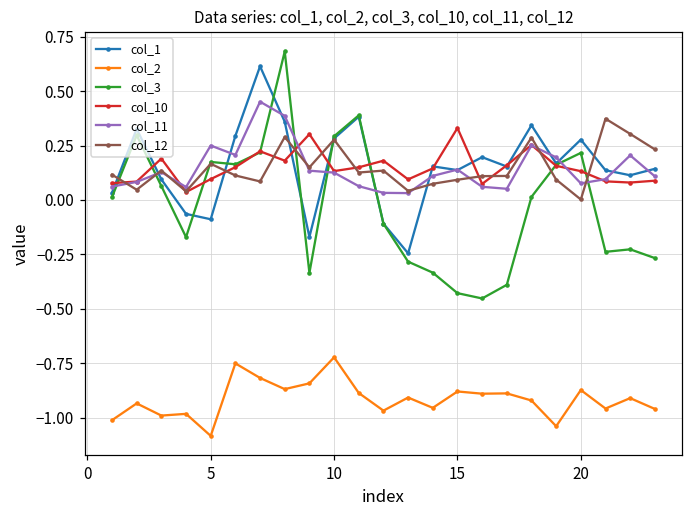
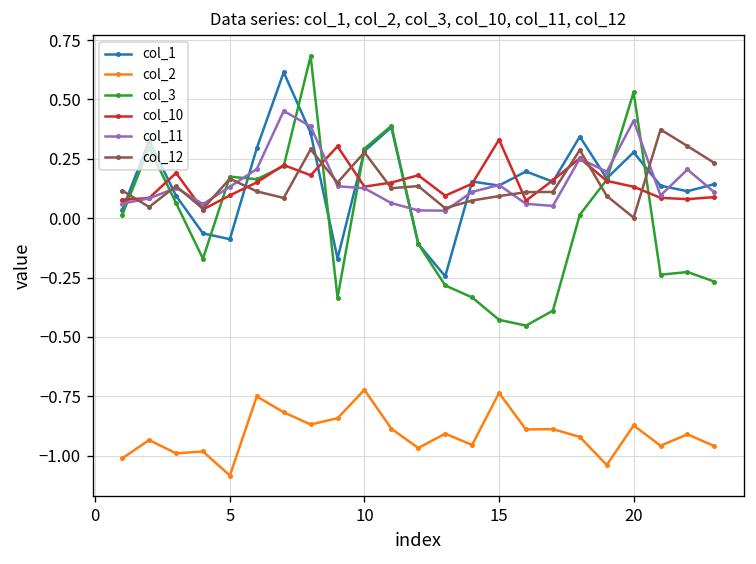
col_11, 5: 0.25 -> 0.13
col_2, 15: -0.88 -> -0.74
col_3, 20: 0.22 -> 0.53
col_11, 20: 0.08 -> 0.41
